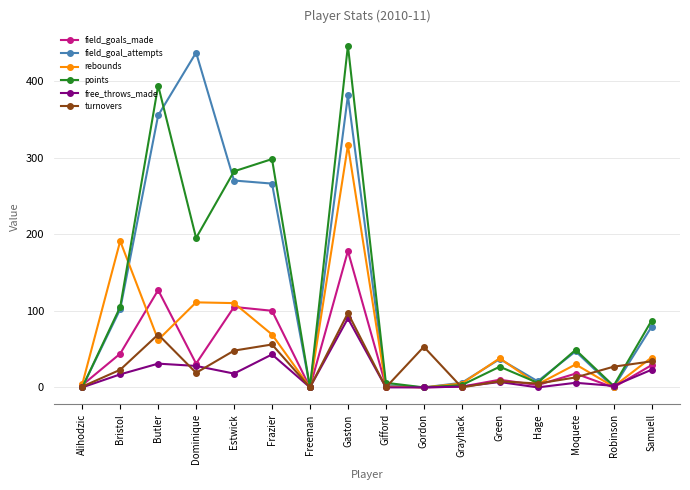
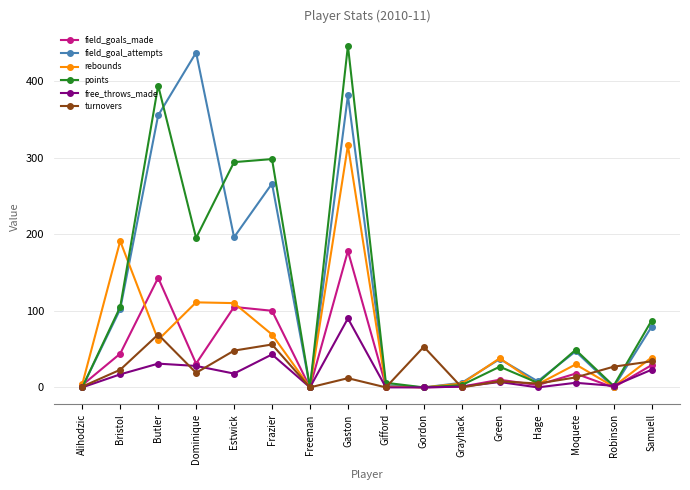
field_goals_made, Butler: 130 -> 140
field_goal_attempts, Estwick: 270 -> 200
points, Estwick: 280 -> 290
turnovers, Gaston: 100 -> 10
